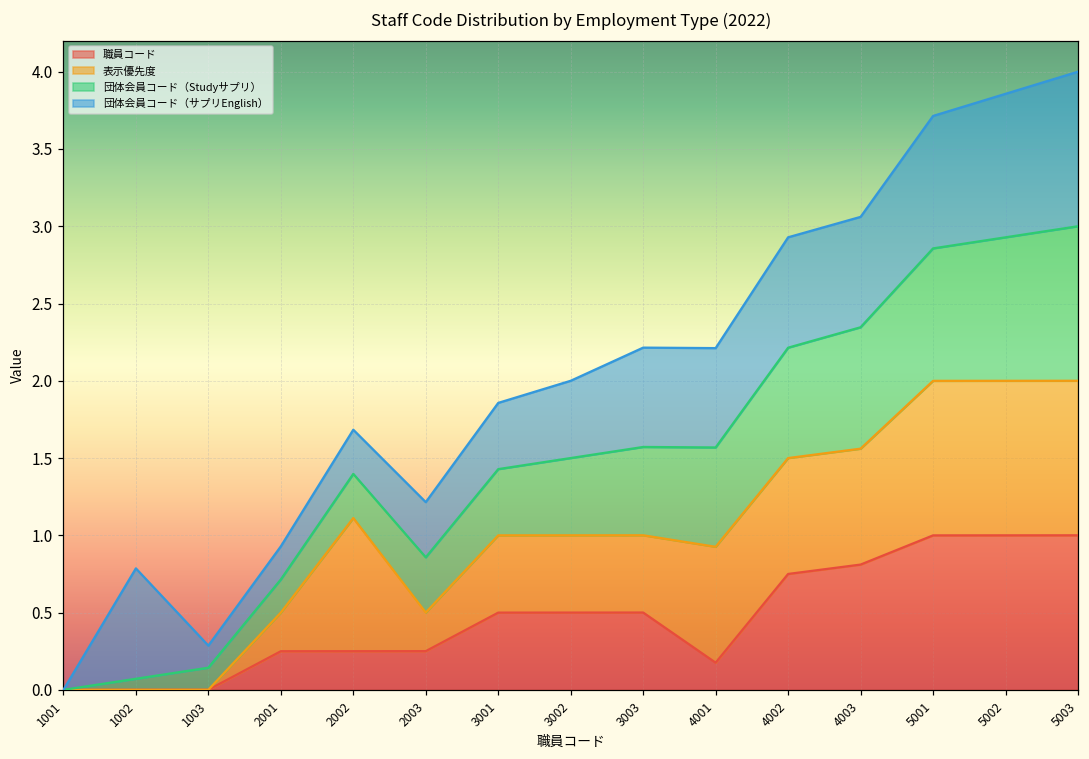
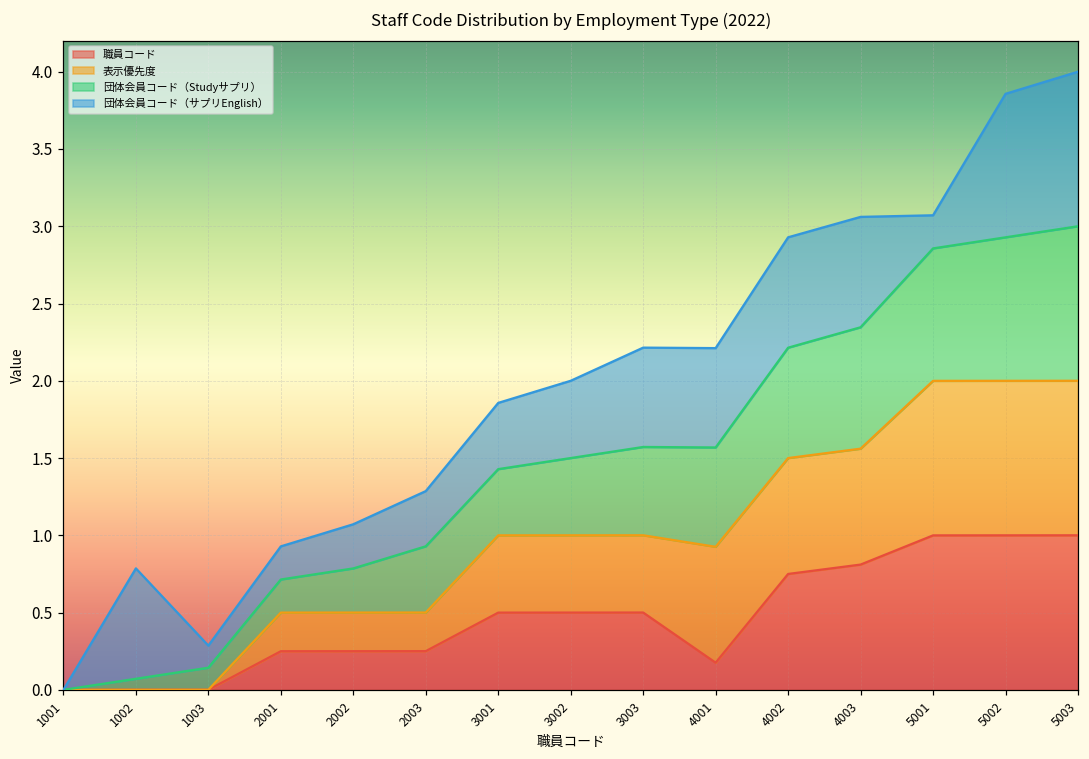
表示優先度, 2002: 0.86 -> 0.25
団体会員コード（Studyサプリ）, 2003: 0.36 -> 0.43
団体会員コード（サプリEnglish）, 5001: 0.86 -> 0.21
